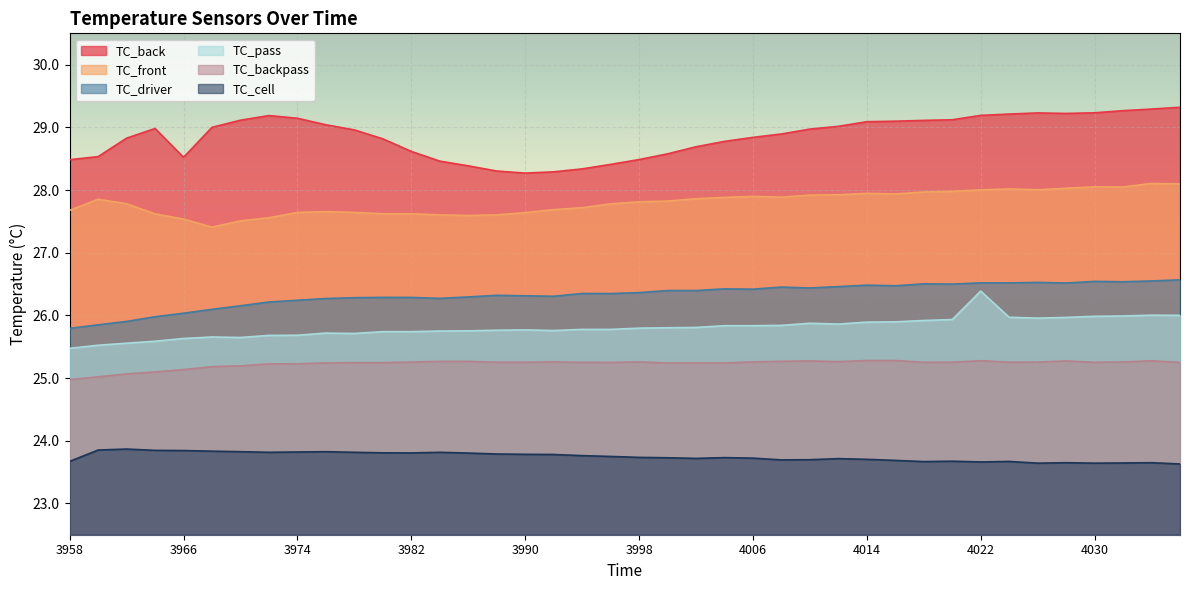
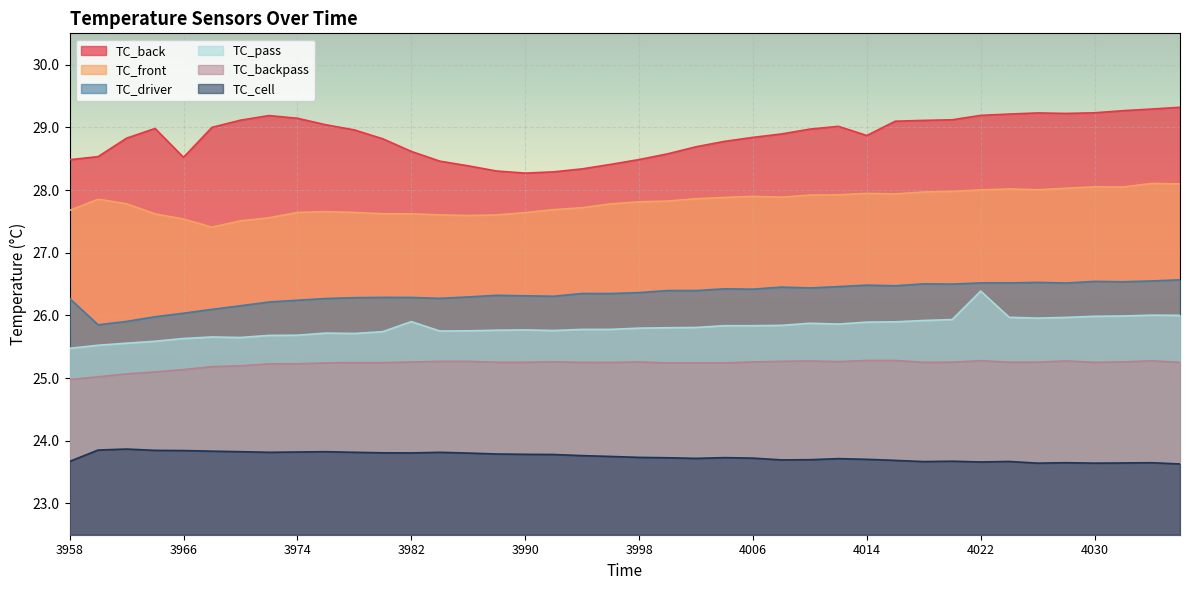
TC_driver, 3958: 25.8 -> 26.3
TC_pass, 3982: 25.7 -> 25.9
TC_back, 4014: 29.1 -> 28.9
